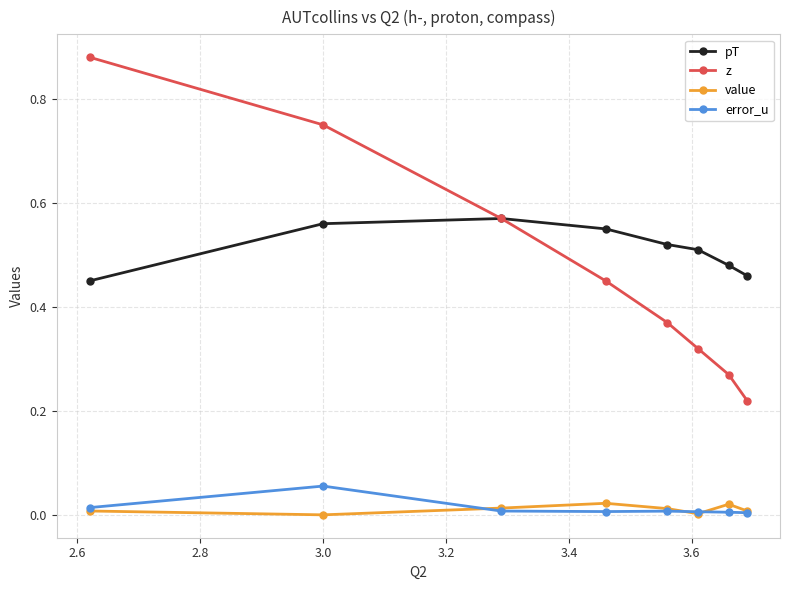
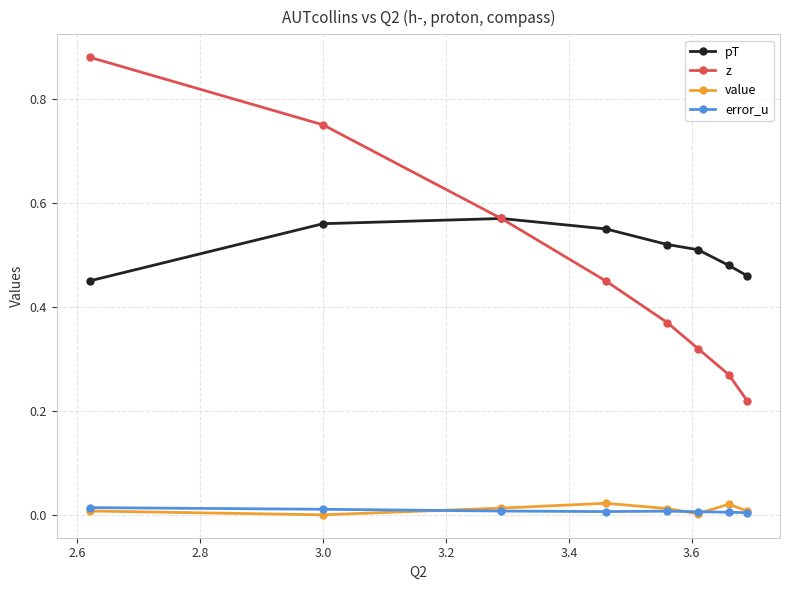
error_u, 3.0: 0.06 -> 0.01
